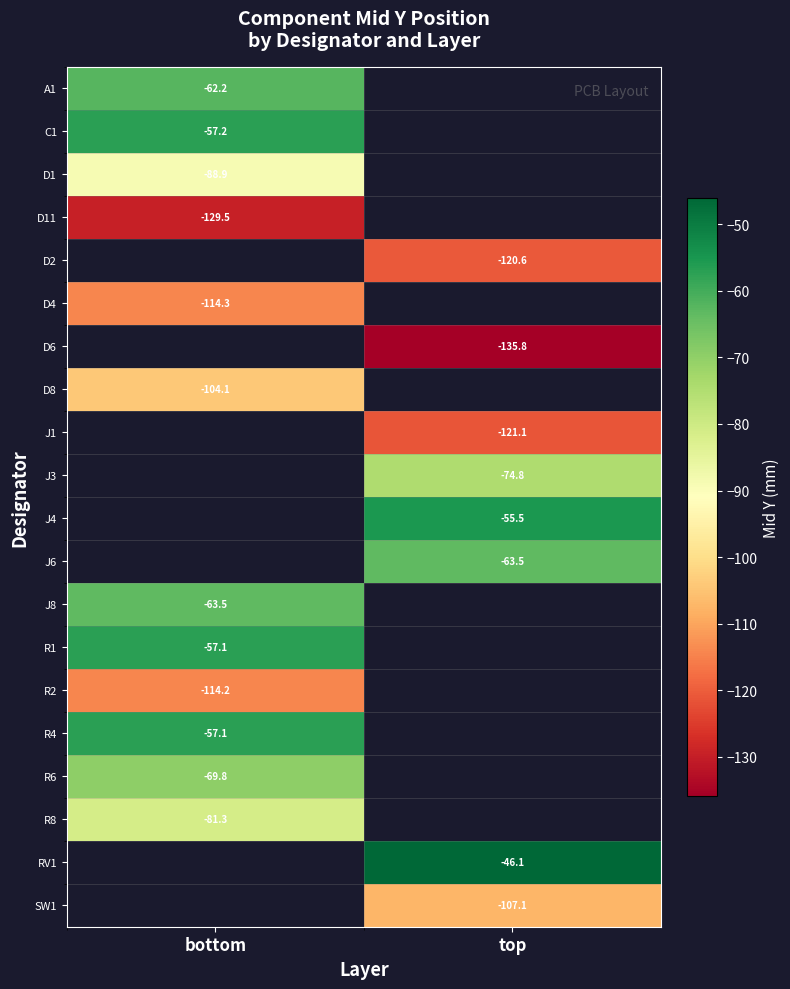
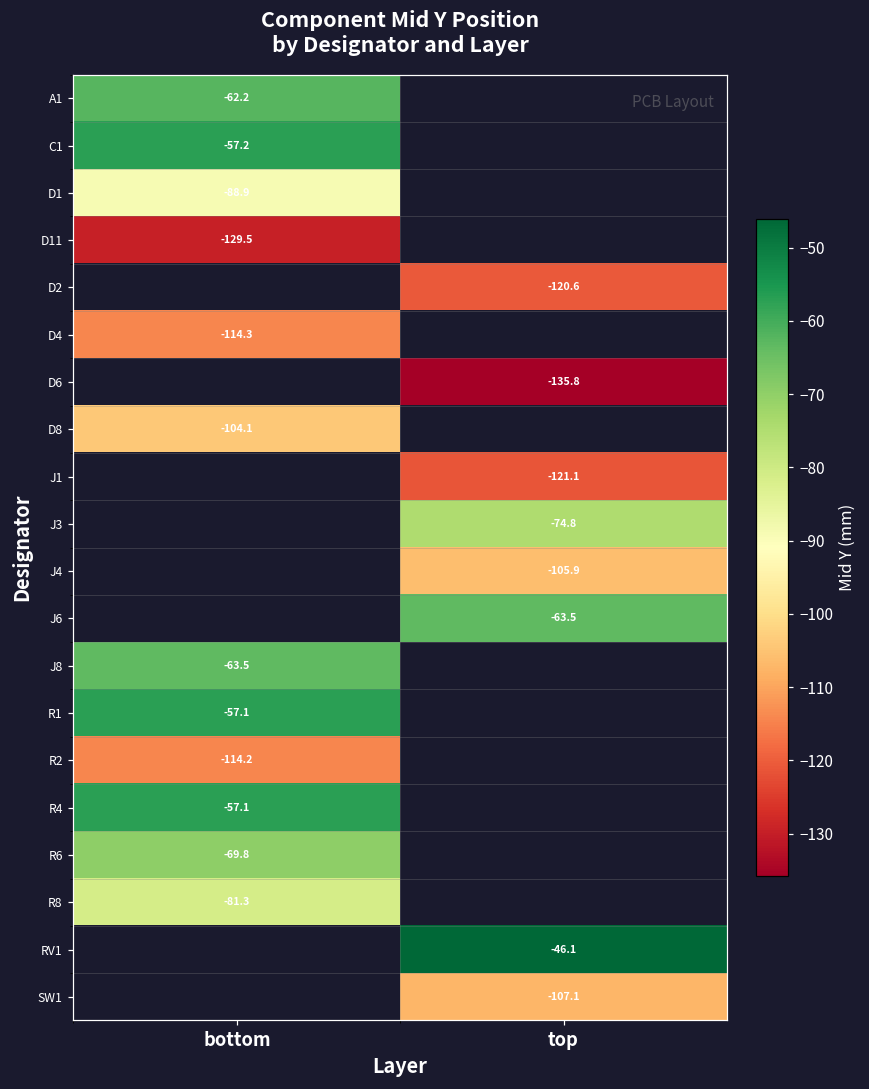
J4, top: -55.5 -> -105.9
